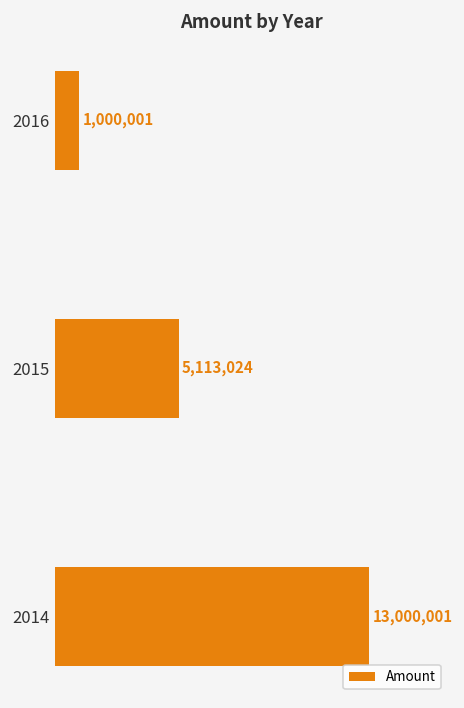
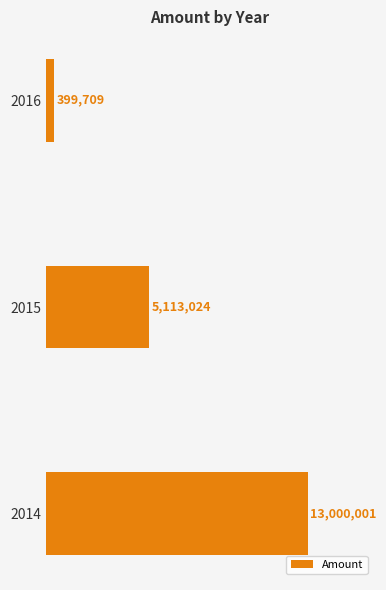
2016: 1,000,001 -> 399,709
